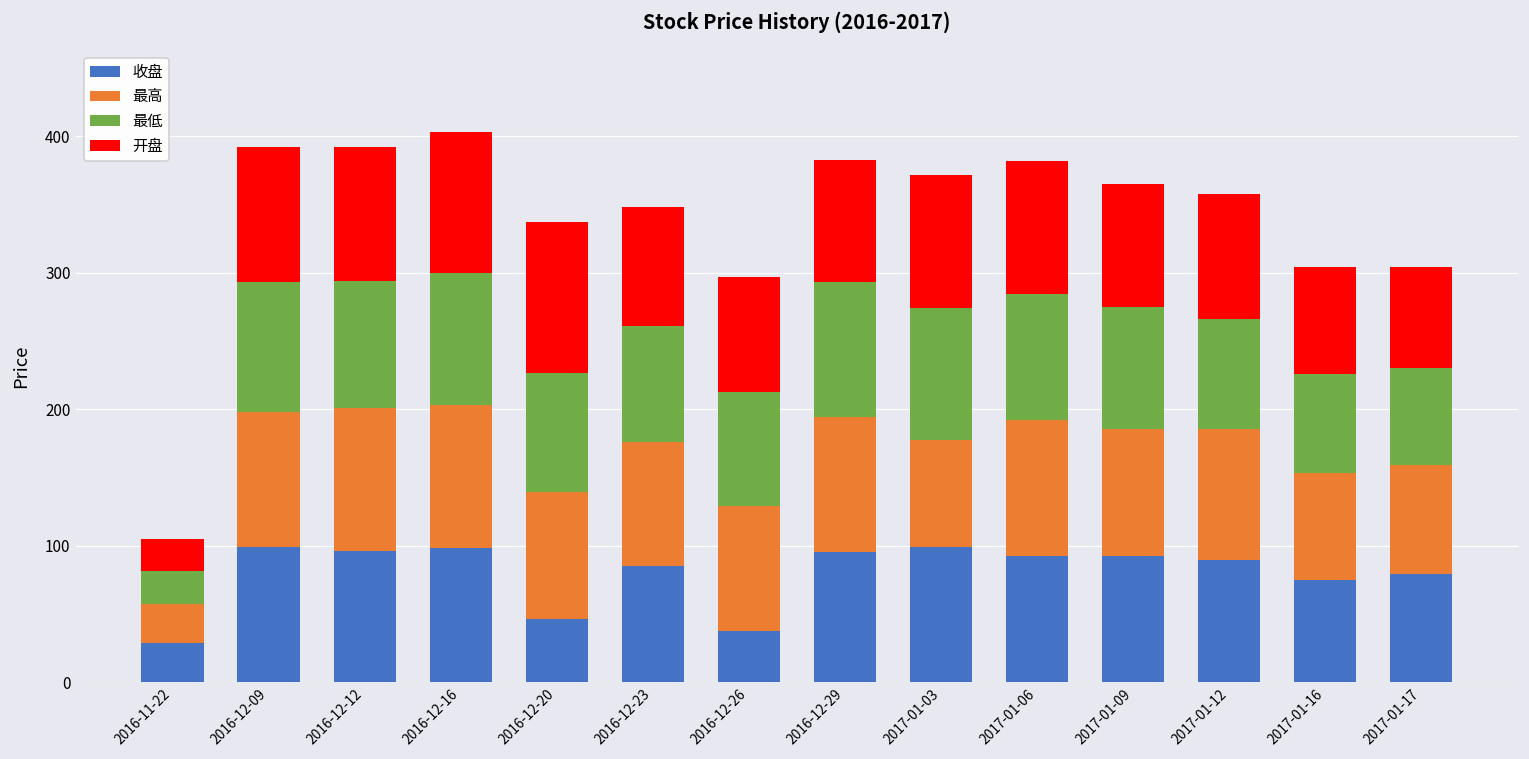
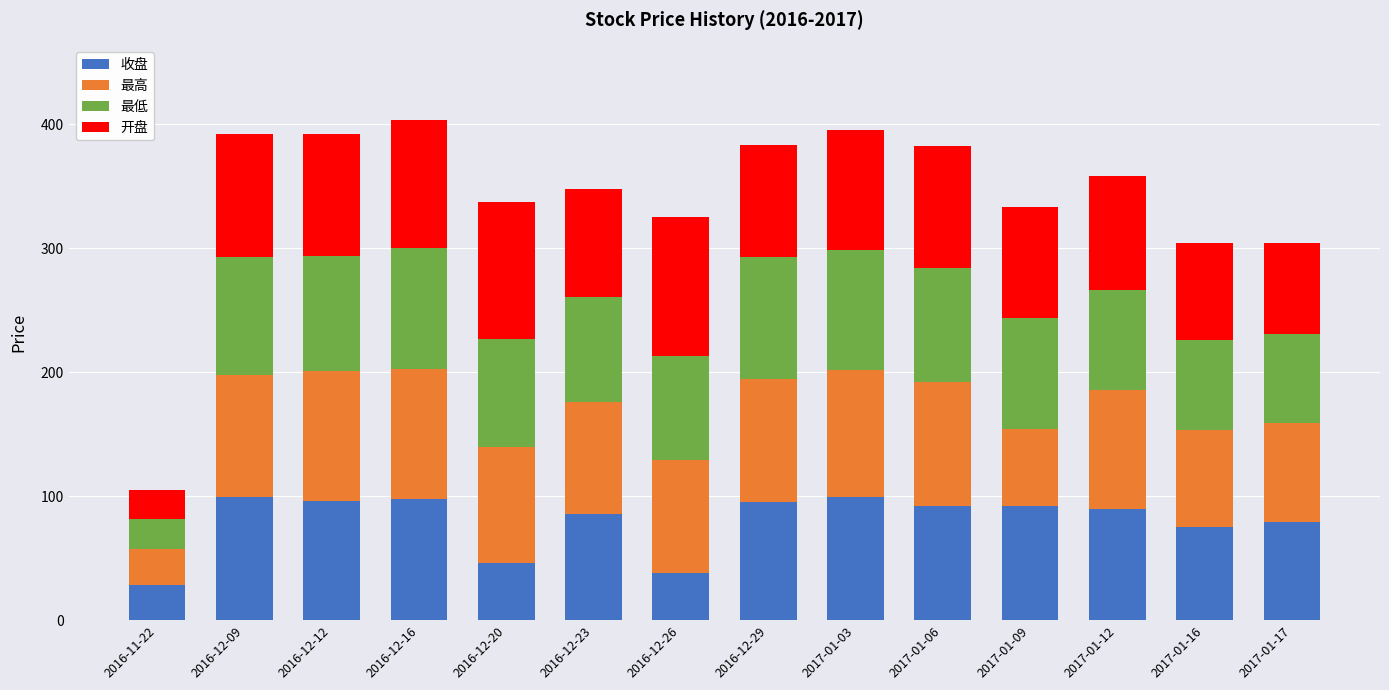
开盘, 2016-12-26: 84 -> 112
最高, 2017-01-03: 78 -> 102
最高, 2017-01-09: 94 -> 62
